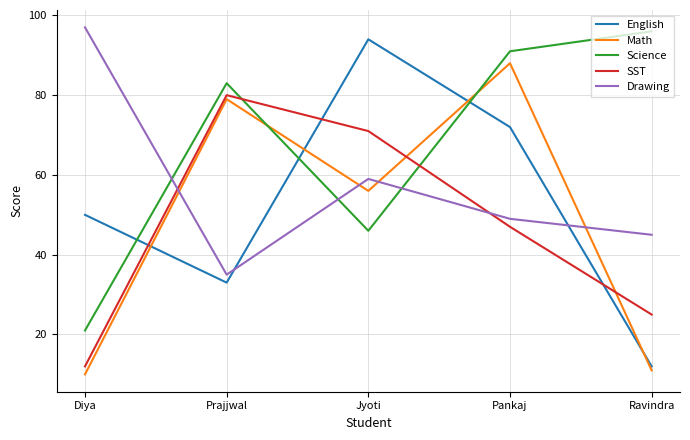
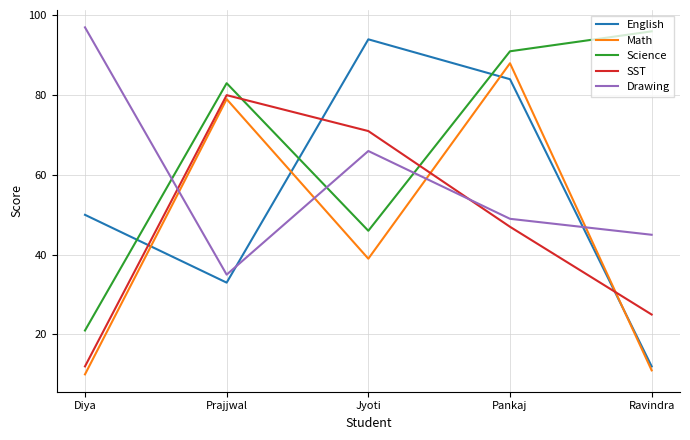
Math, Jyoti: 56 -> 39
Drawing, Jyoti: 59 -> 66
English, Pankaj: 72 -> 84
